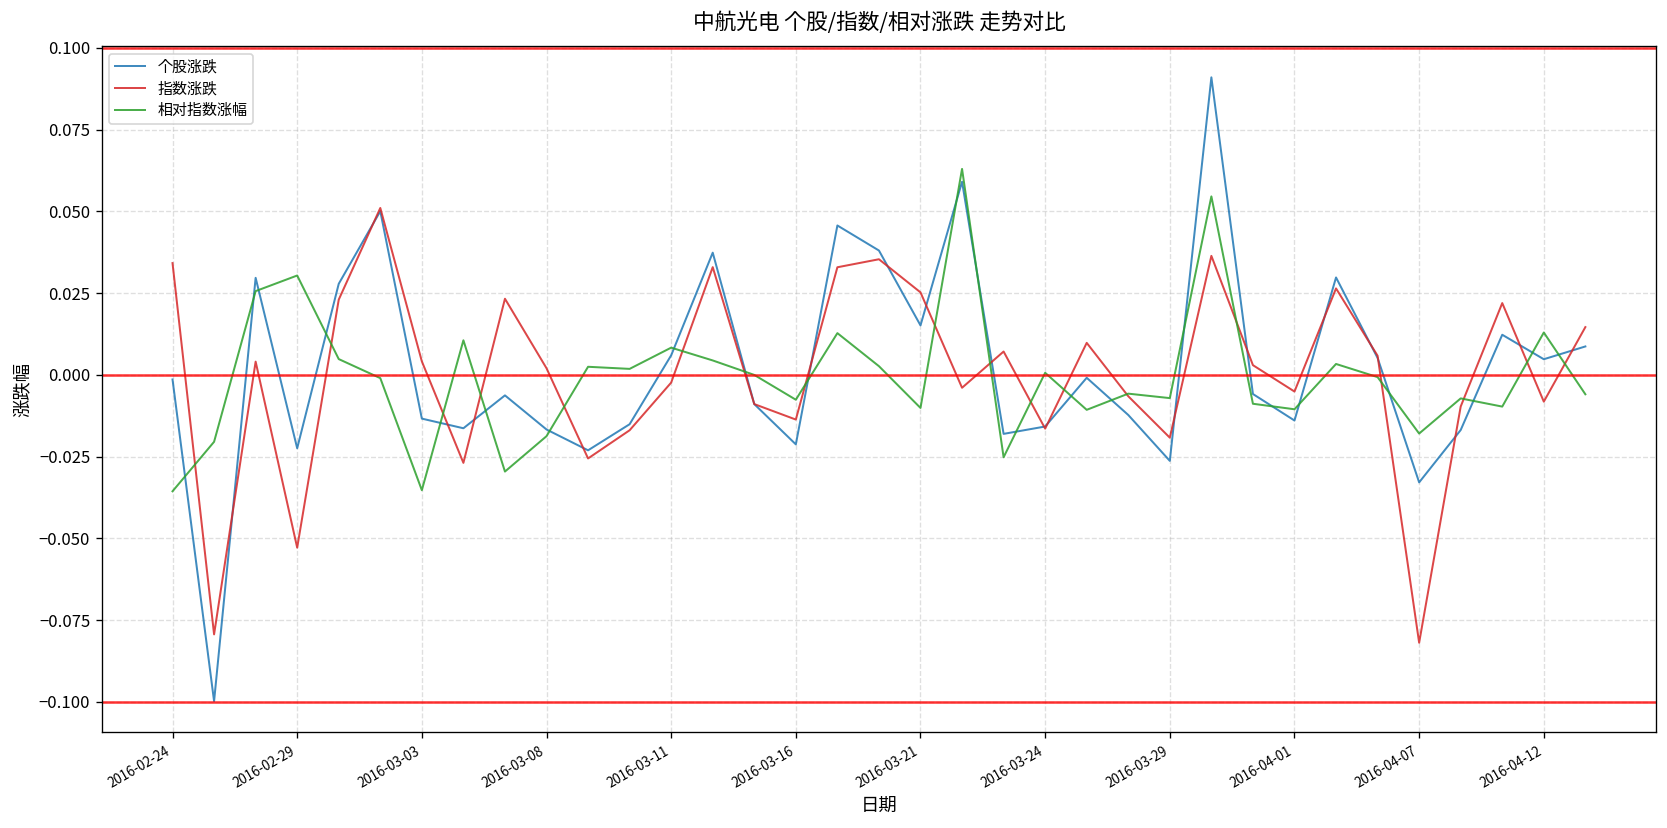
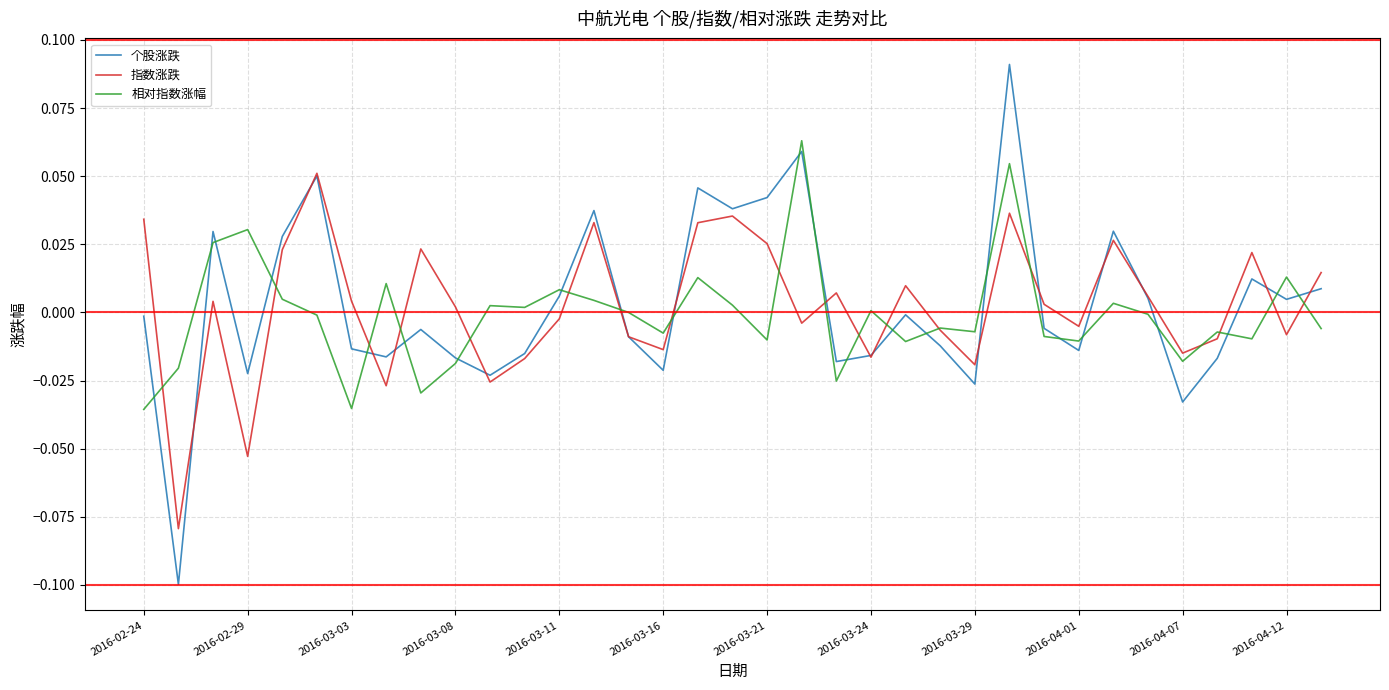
个股涨跌, 2016-03-21: 0.015 -> 0.042
指数涨跌, 2016-04-07: -0.082 -> -0.015
